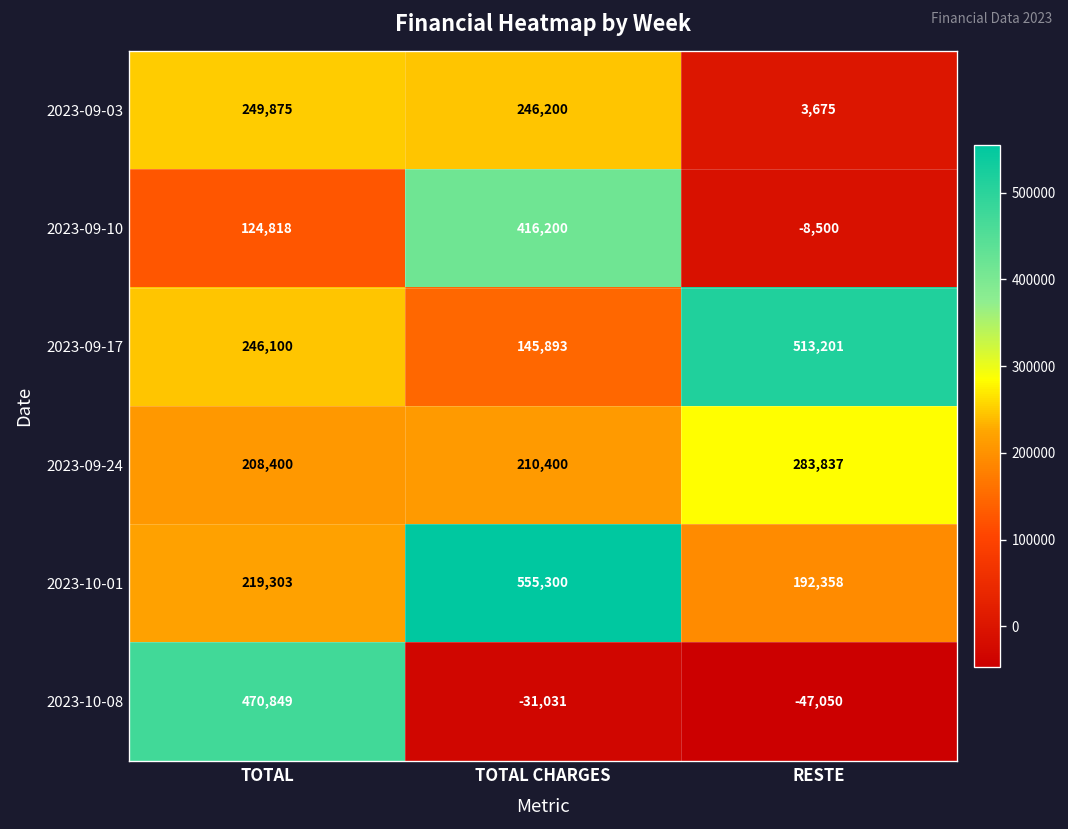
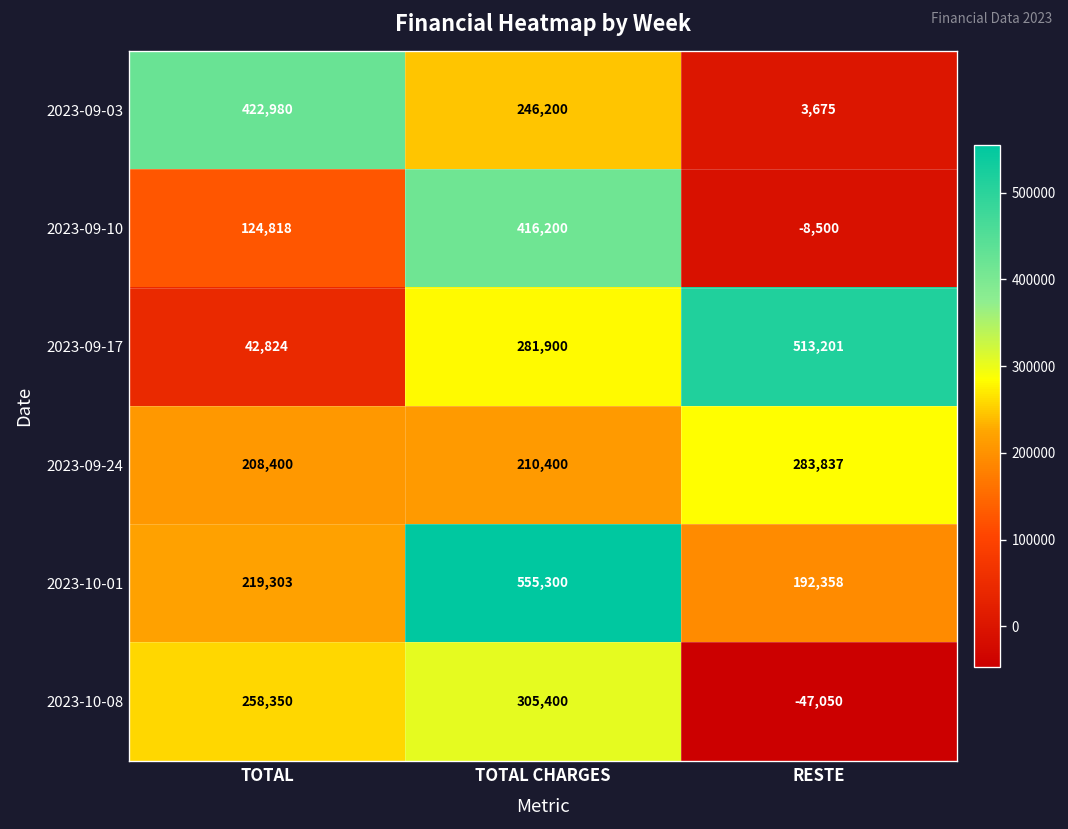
2023-09-03, TOTAL: 249,875 -> 422,980
2023-09-17, TOTAL: 246,100 -> 42,824
2023-09-17, TOTAL CHARGES: 145,893 -> 281,900
2023-10-08, TOTAL: 470,849 -> 258,350
2023-10-08, TOTAL CHARGES: -31,031 -> 305,400
